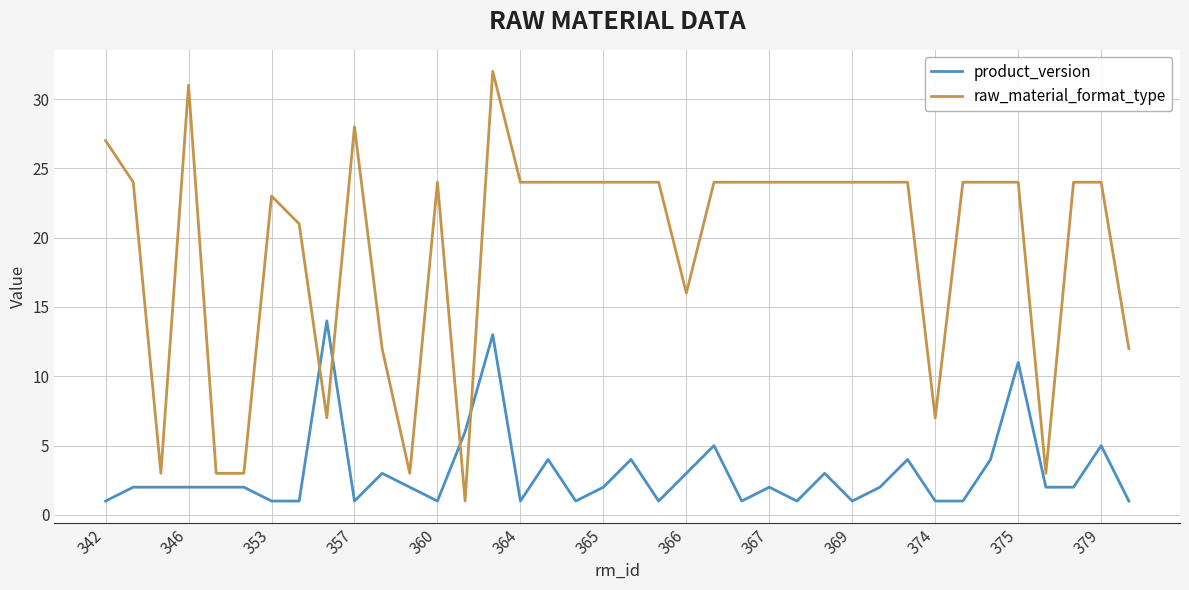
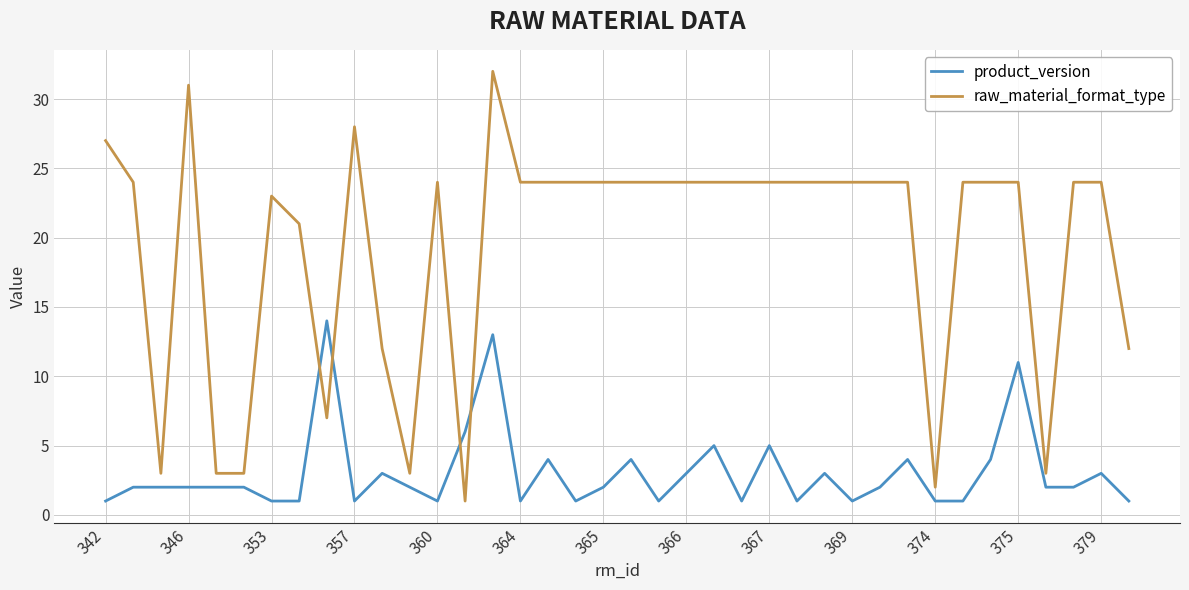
raw_material_format_type, 366: 16 -> 24
product_version, 367: 2 -> 5
raw_material_format_type, 374: 7 -> 2
product_version, 379: 5 -> 3
